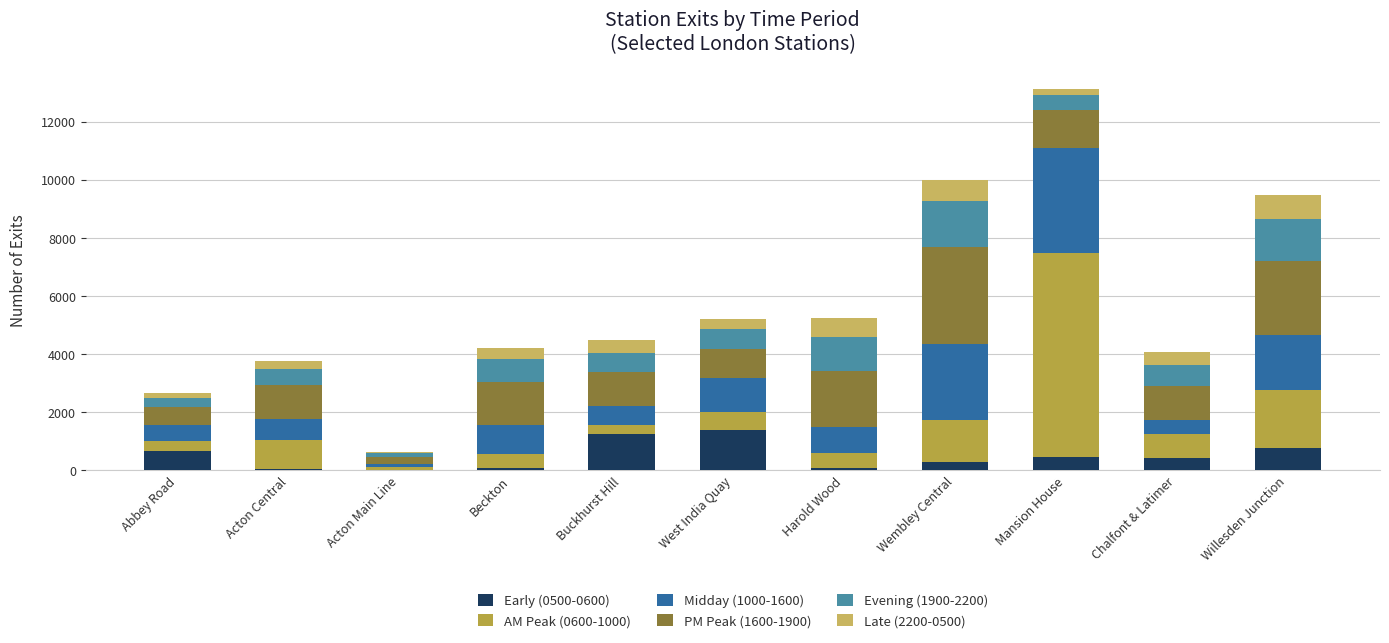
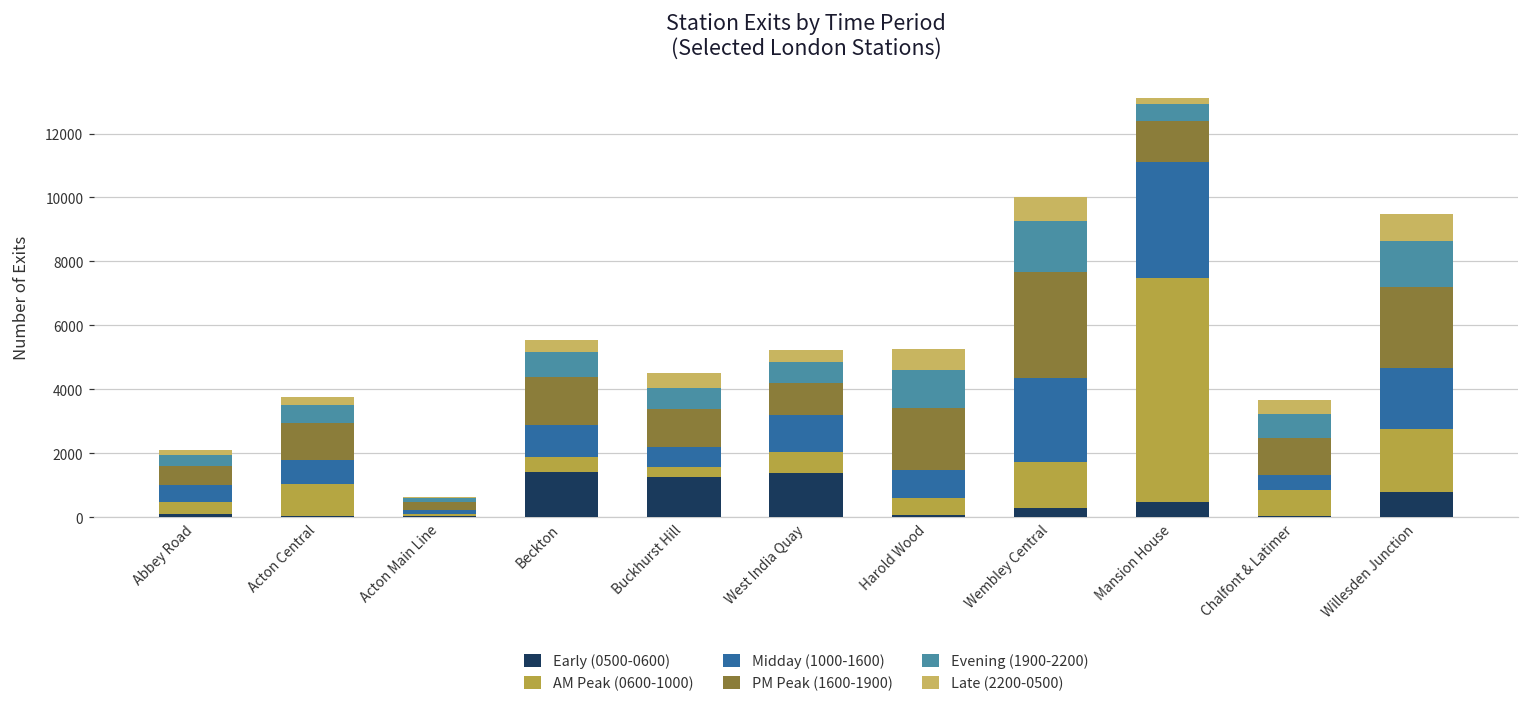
Early (0500-0600), Abbey Road: 700 -> 100
Early (0500-0600), Beckton: 100 -> 1400
Early (0500-0600), Chalfont & Latimer: 400 -> 0
